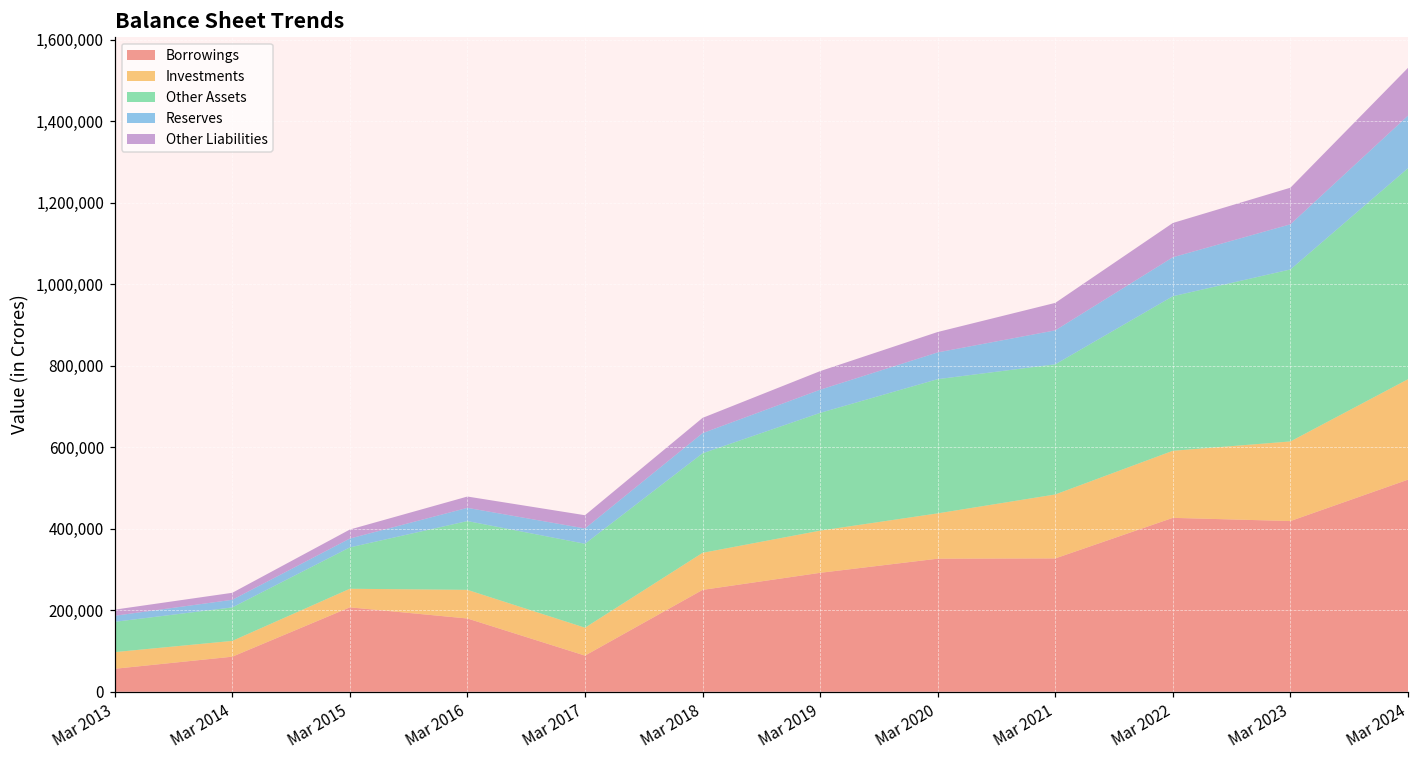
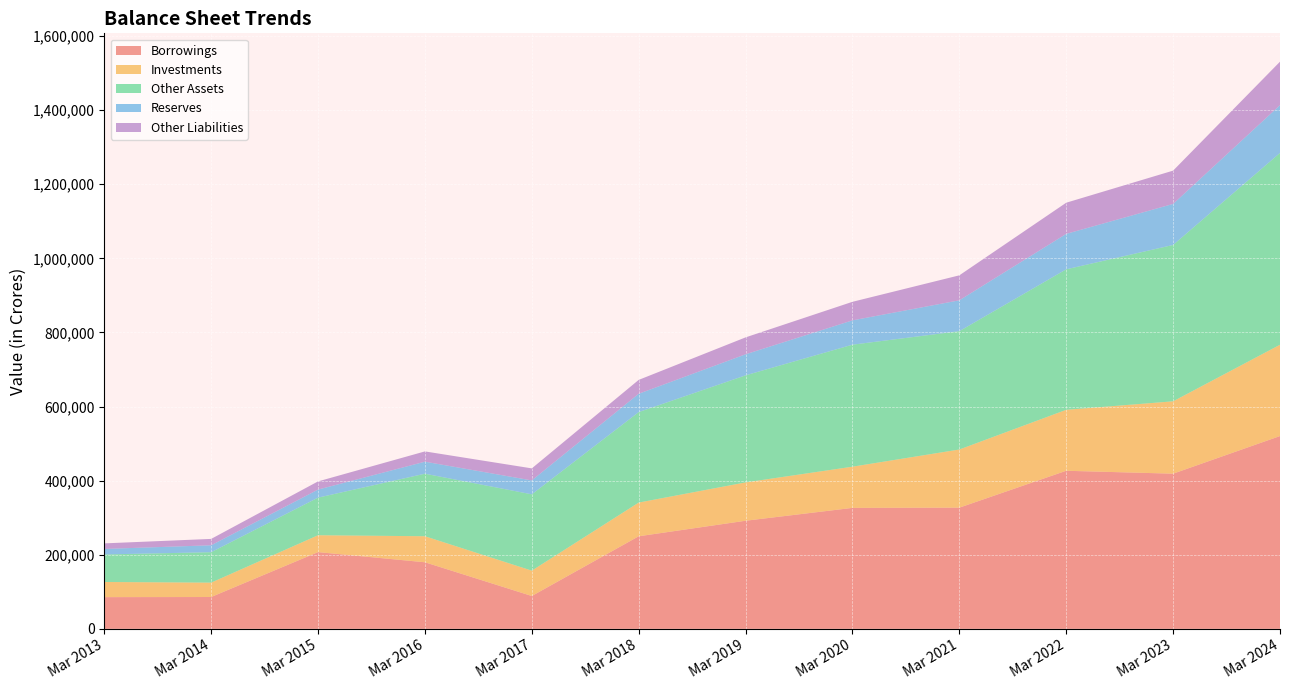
Borrowings, Mar 2013: 60,000 -> 90,000
